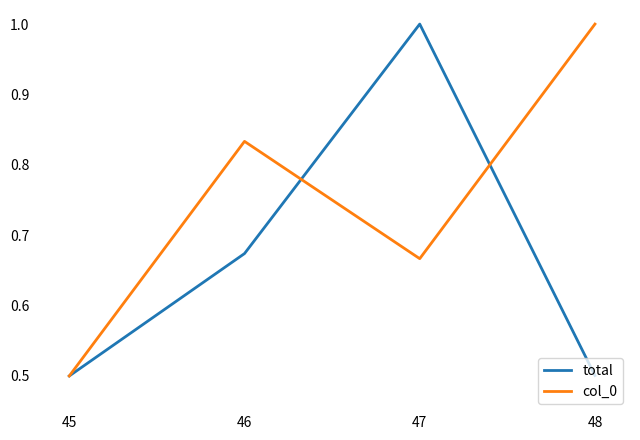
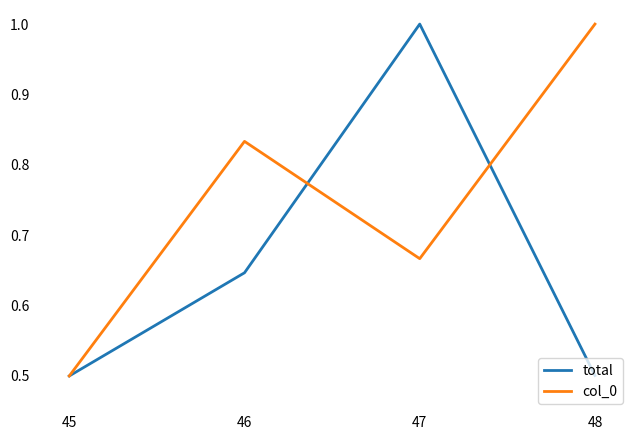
total, 46: 0.67 -> 0.65
